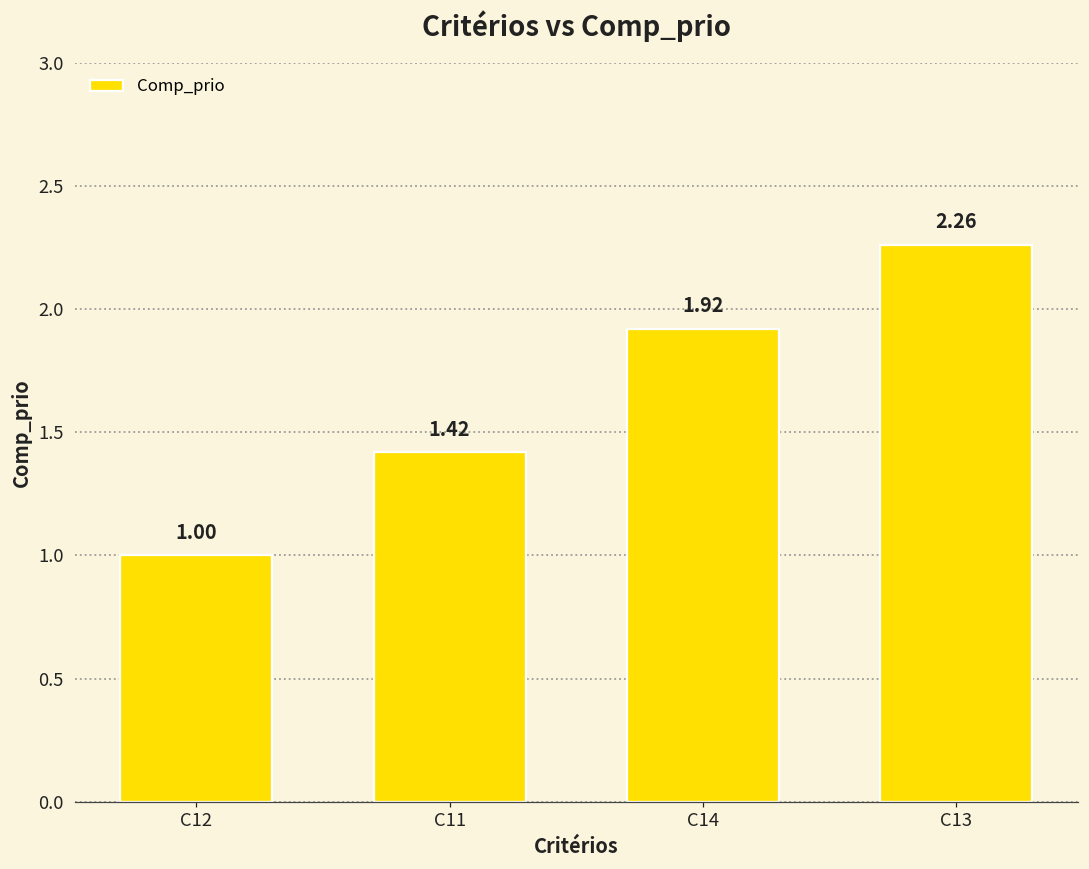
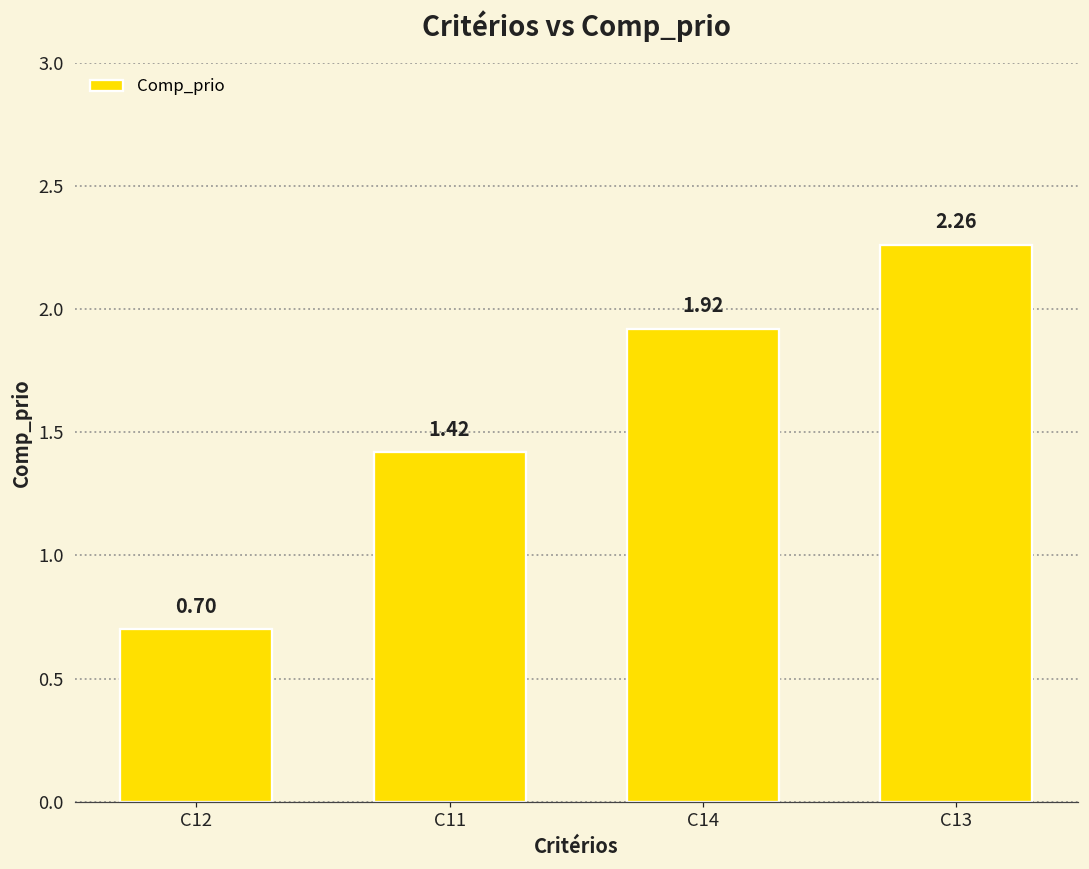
C12: 1.00 -> 0.70
